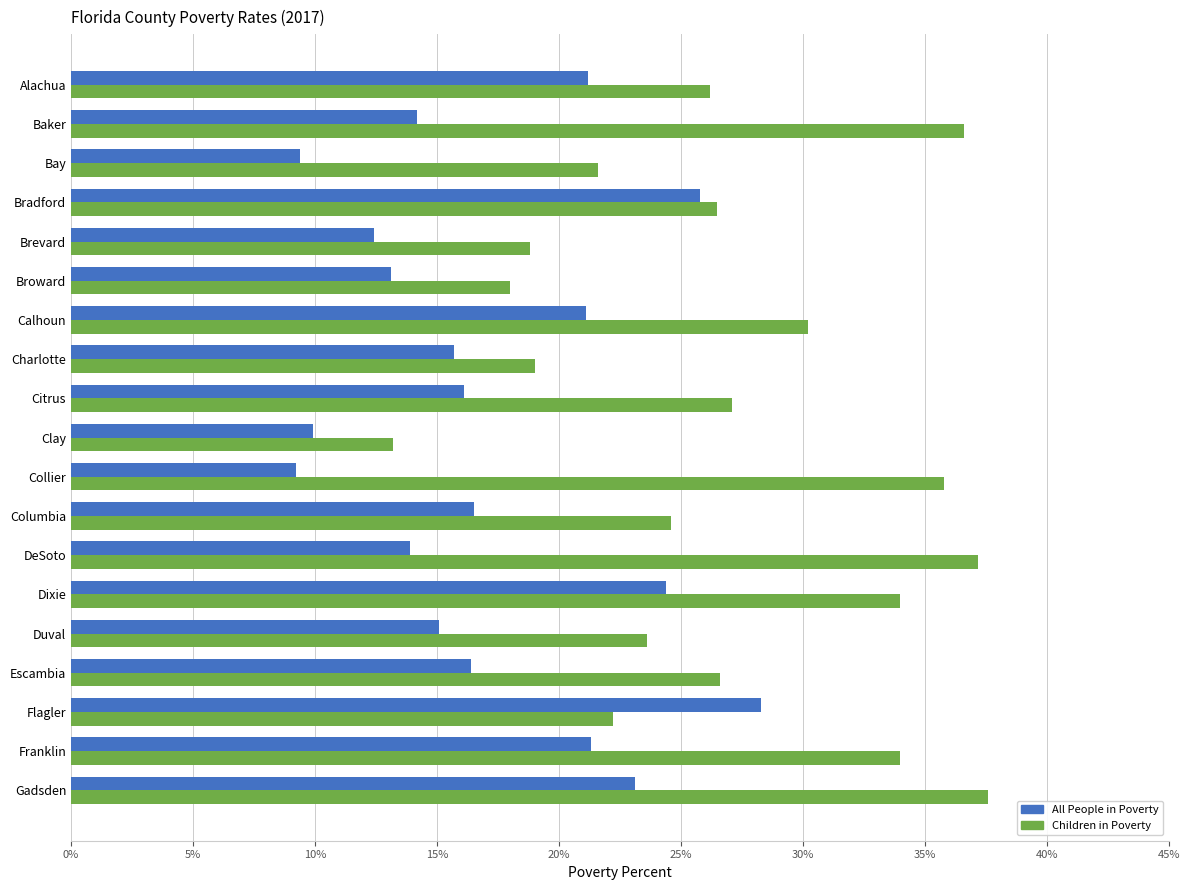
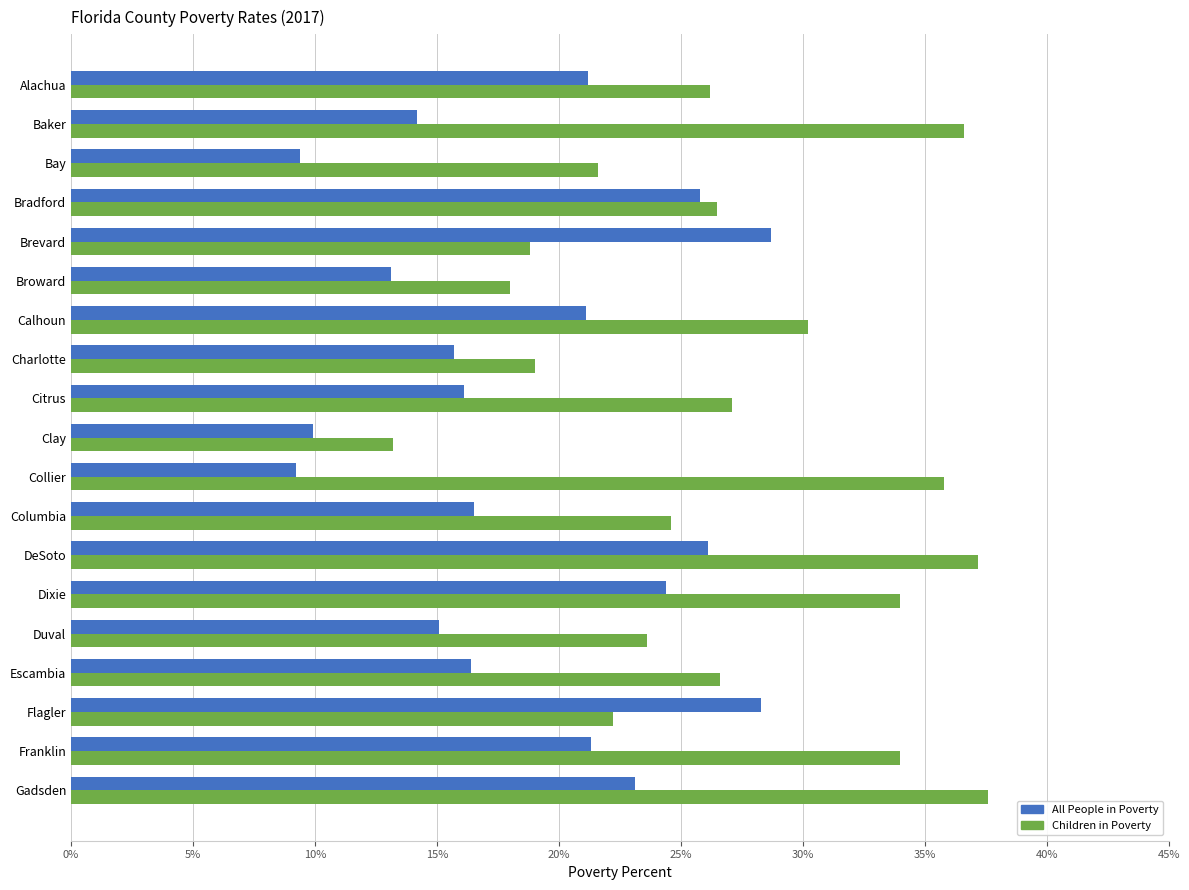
All People in Poverty, Brevard: 12.4% -> 28.7%
All People in Poverty, DeSoto: 13.9% -> 26.1%
